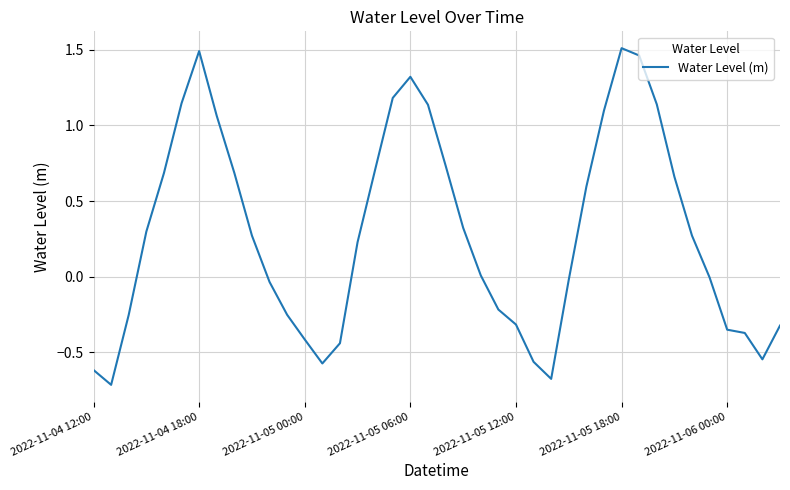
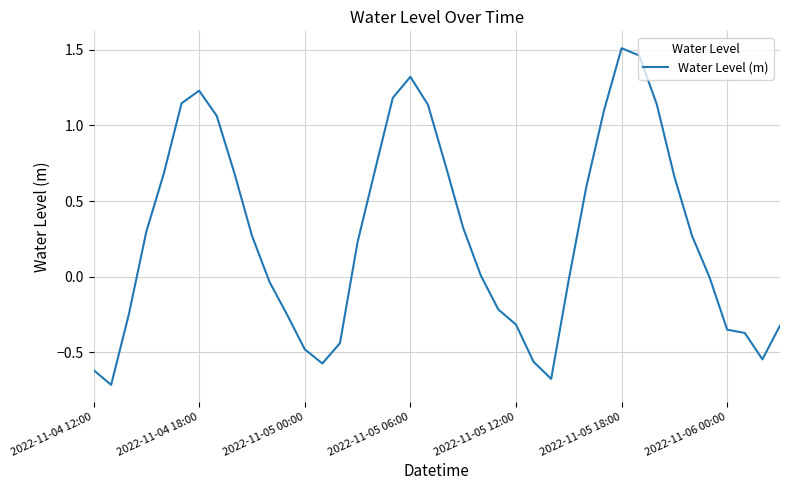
2022-11-04 18:00: 1.49 -> 1.23
2022-11-05 00:00: -0.41 -> -0.48
